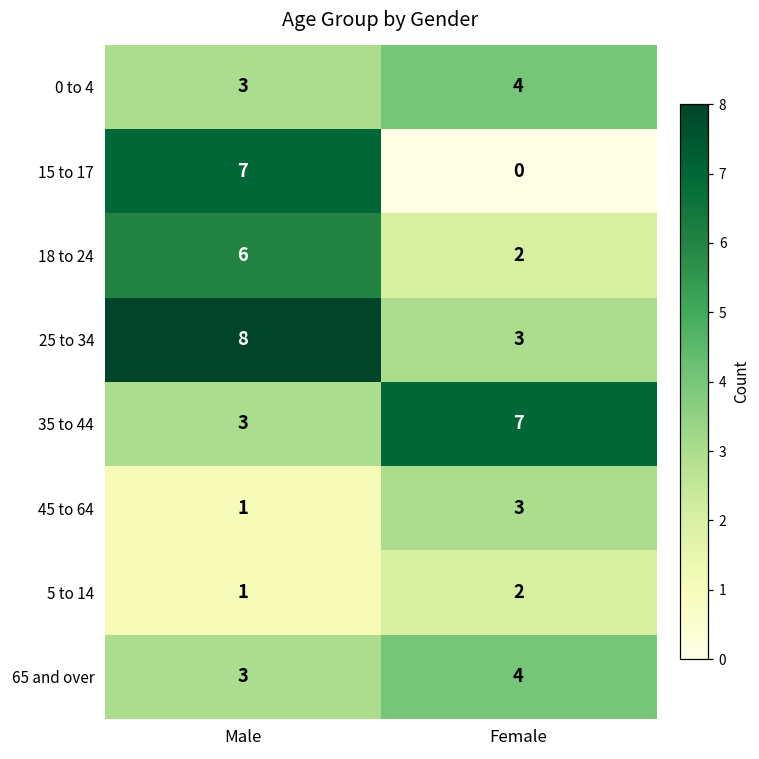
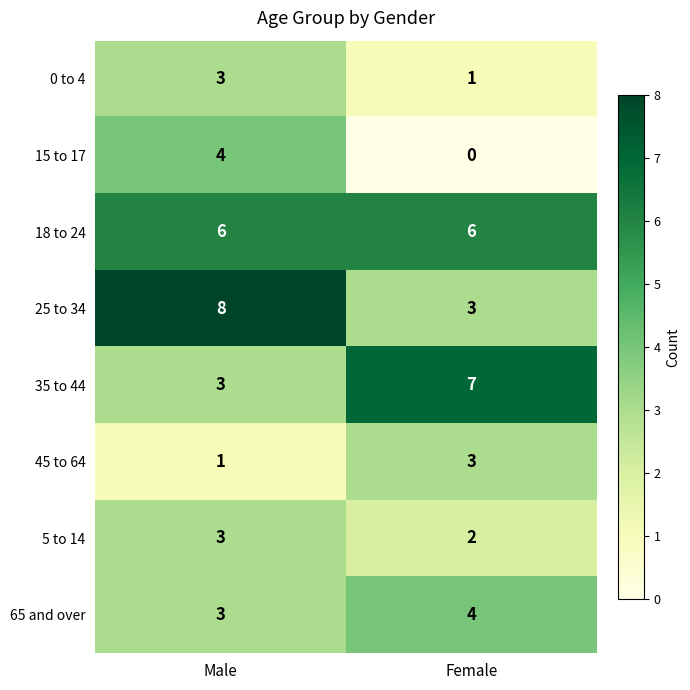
0 to 4, Female: 4 -> 1
15 to 17, Male: 7 -> 4
18 to 24, Female: 2 -> 6
5 to 14, Male: 1 -> 3
